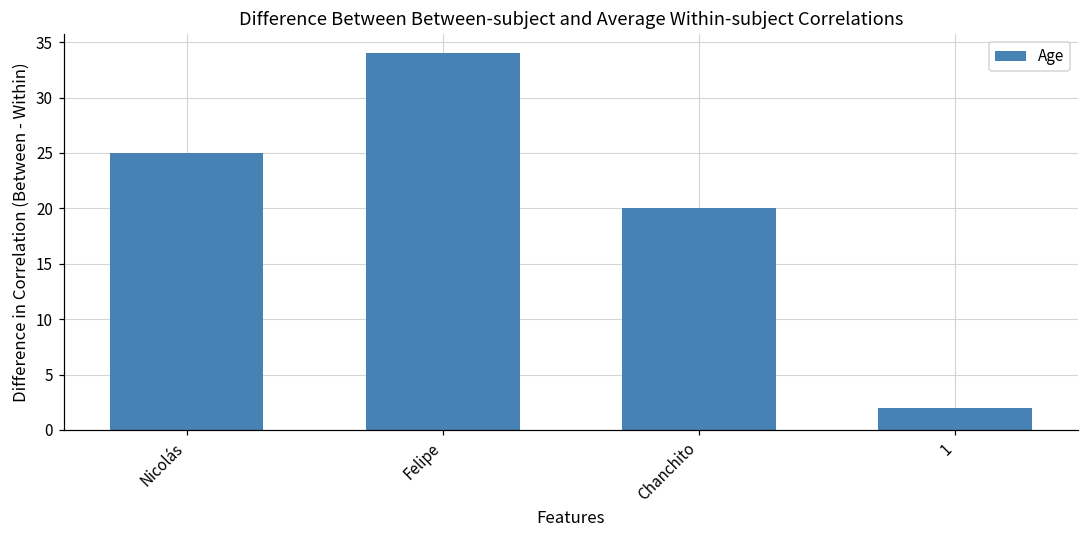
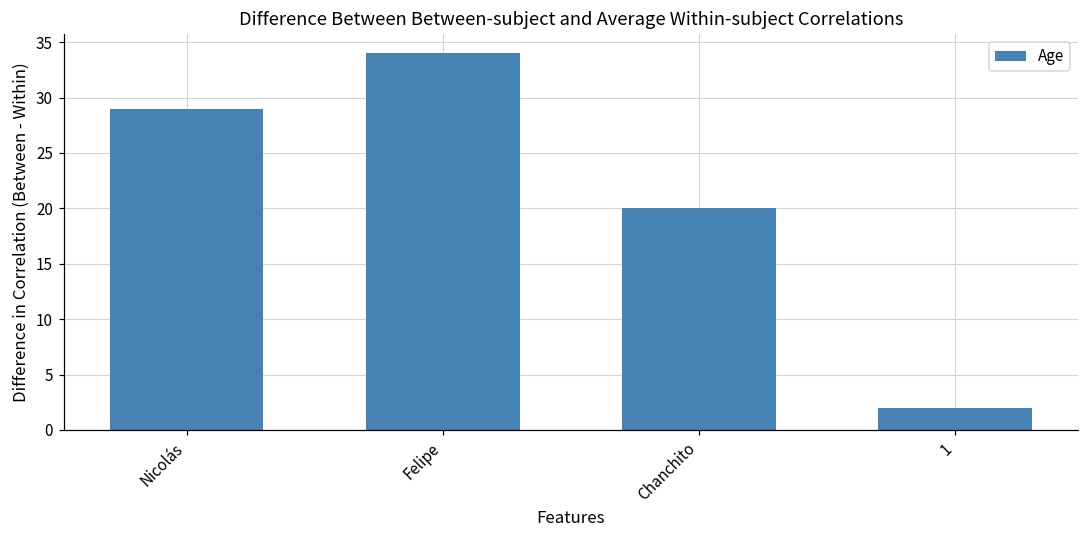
Nicolás: 25 -> 29
